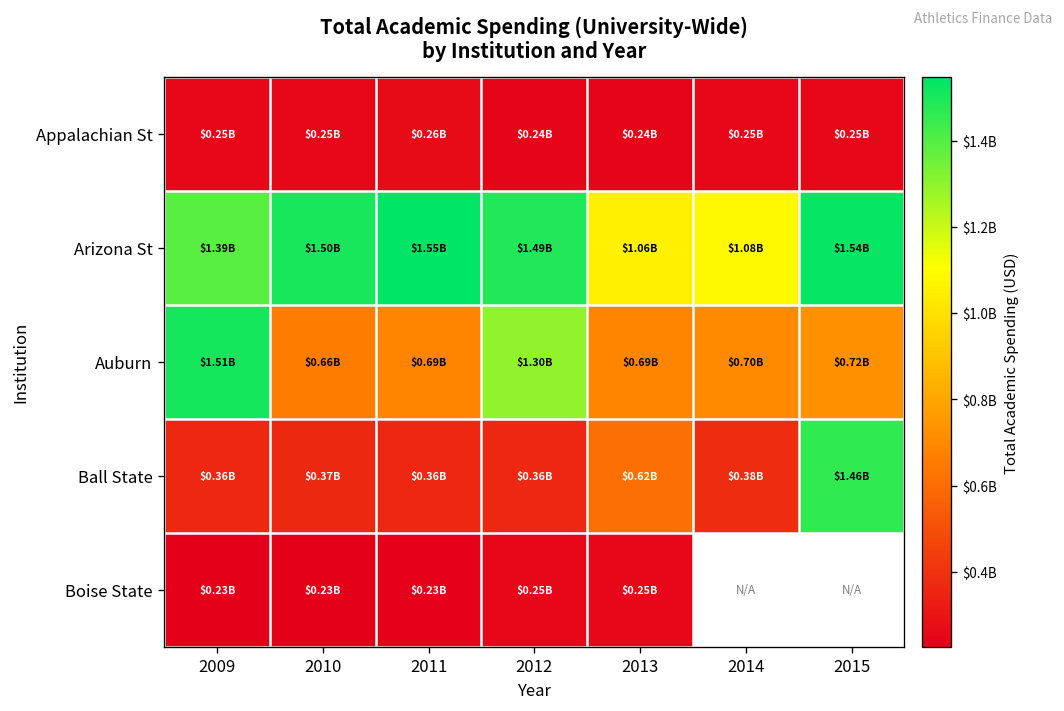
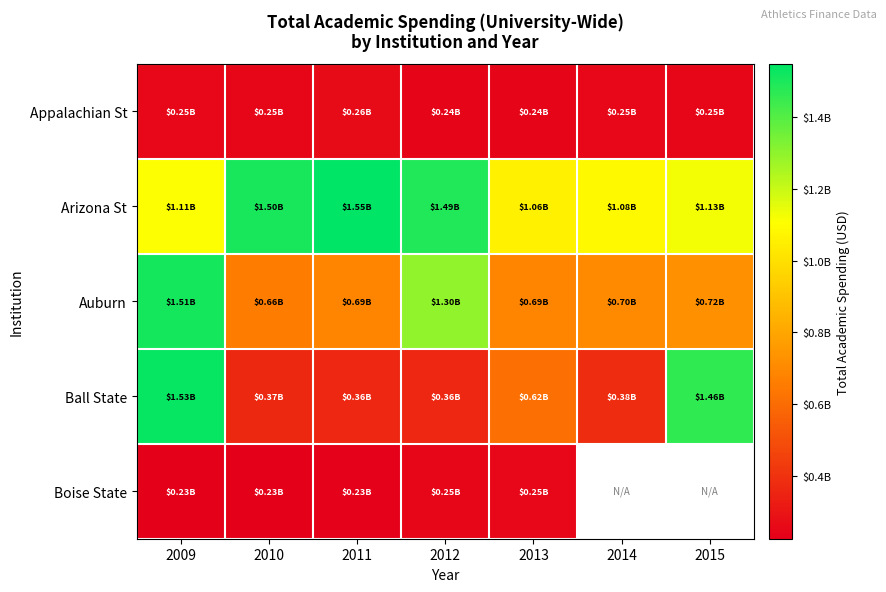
Arizona St, 2009: $1.39B -> $1.11B
Arizona St, 2015: $1.54B -> $1.13B
Ball State, 2009: $0.36B -> $1.53B
